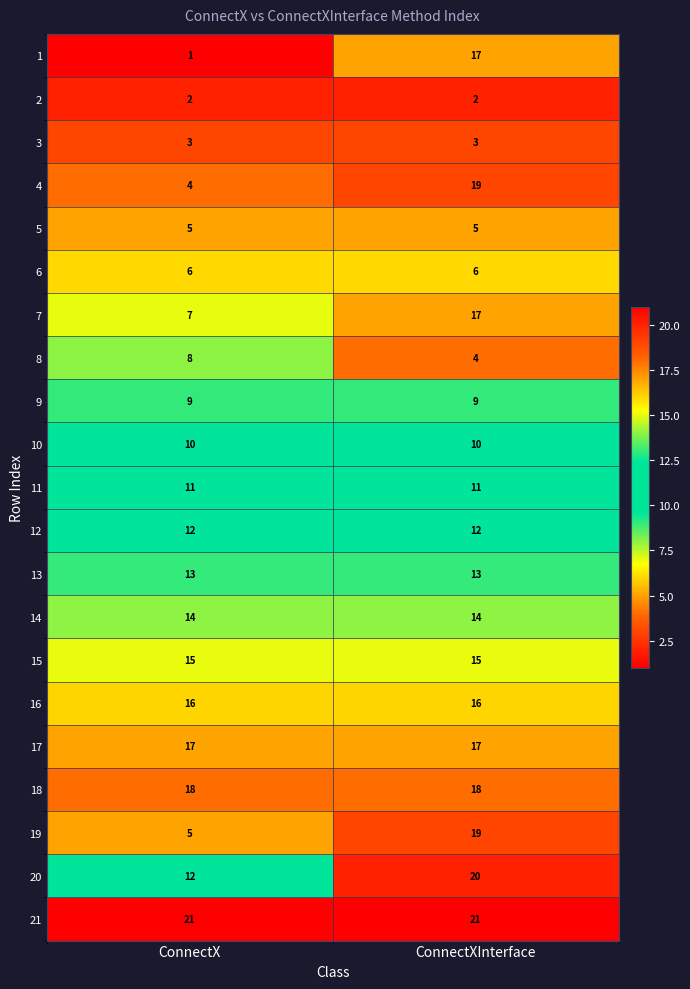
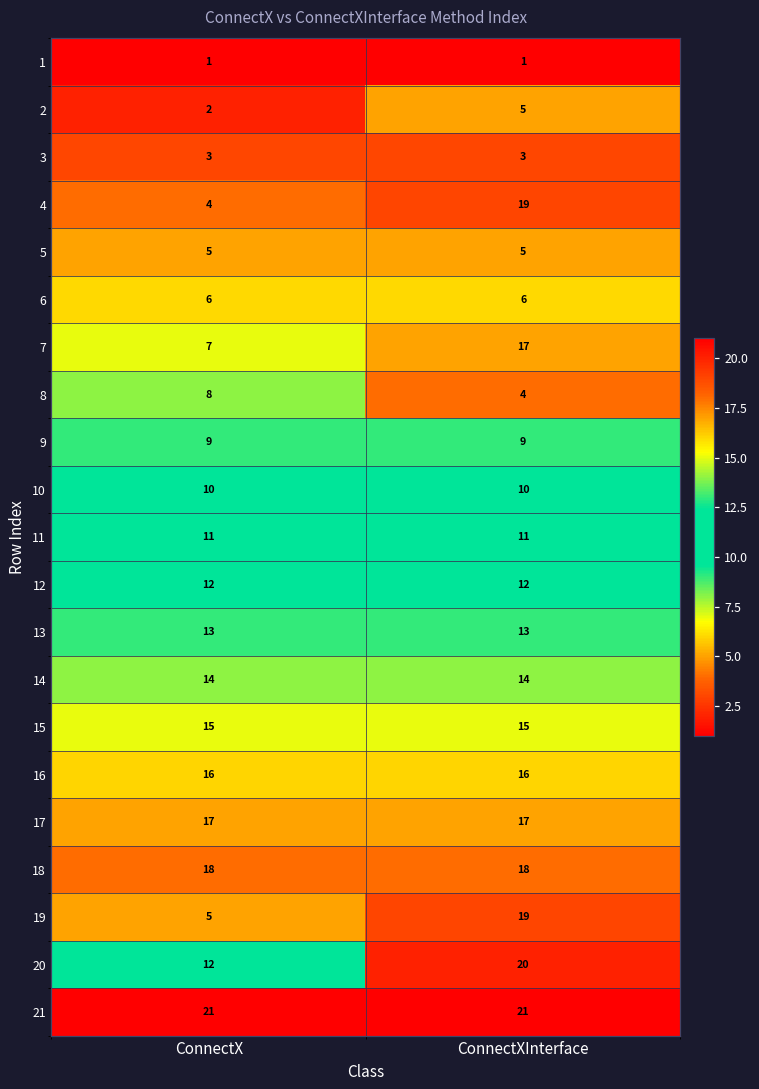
1, ConnectXInterface: 17 -> 1
2, ConnectXInterface: 2 -> 5
